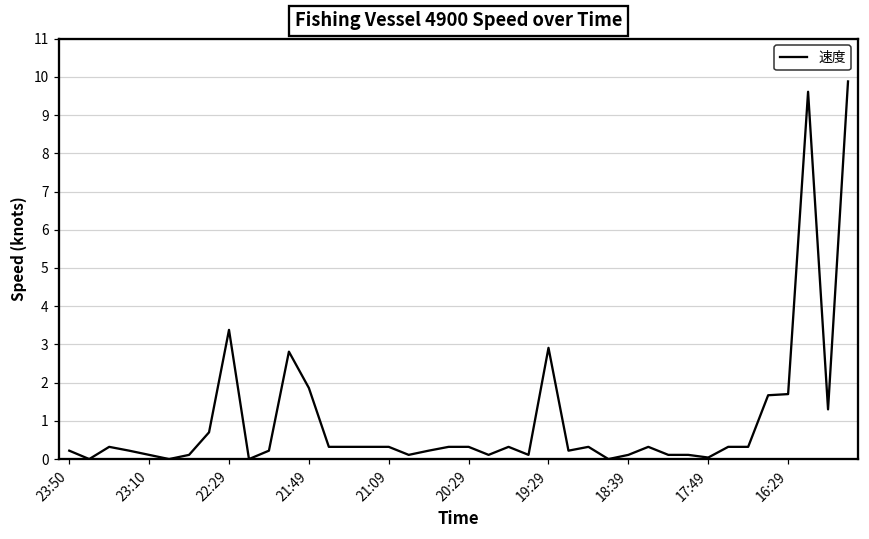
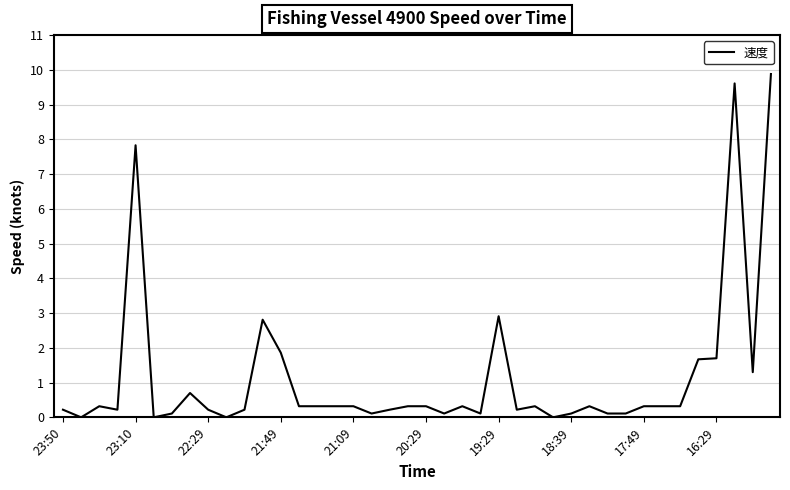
23:10: 0.1 -> 7.8
22:29: 3.4 -> 0.2
17:49: 0.0 -> 0.3
